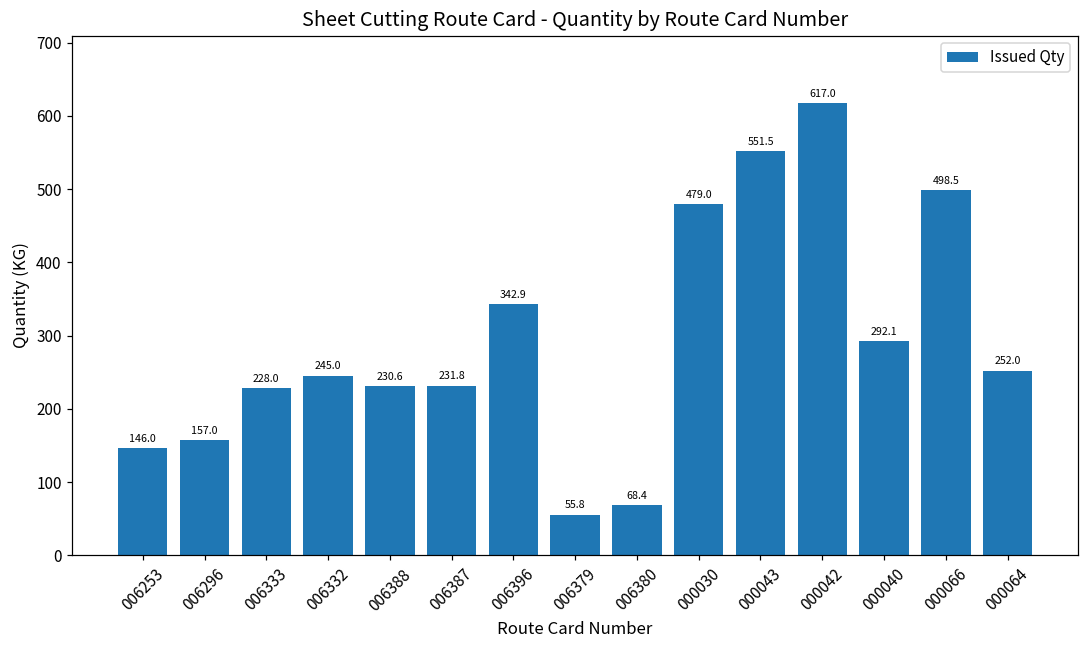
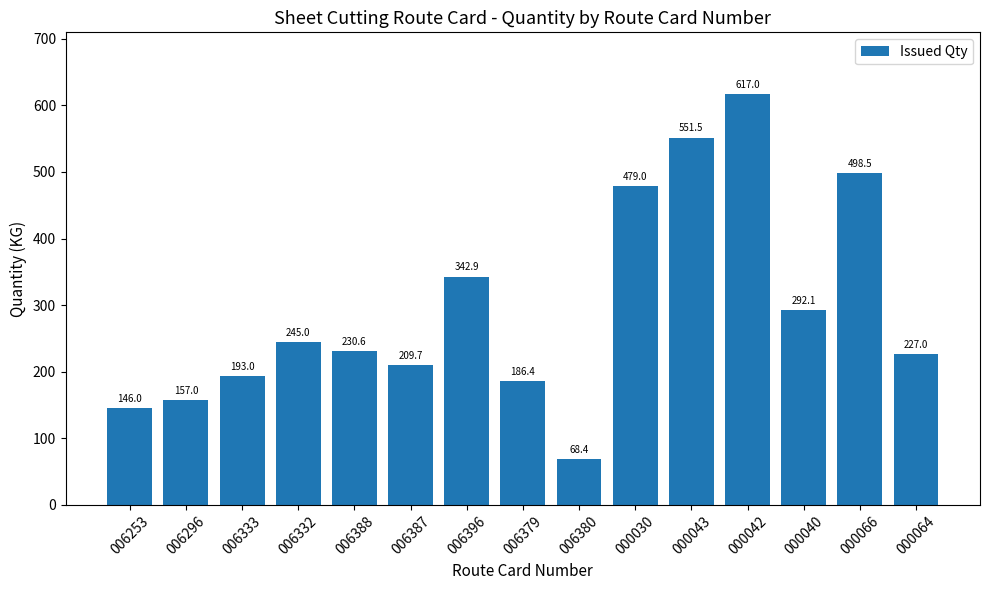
006333: 228.0 -> 193.0
006387: 231.8 -> 209.7
006379: 55.8 -> 186.4
000064: 252.0 -> 227.0
